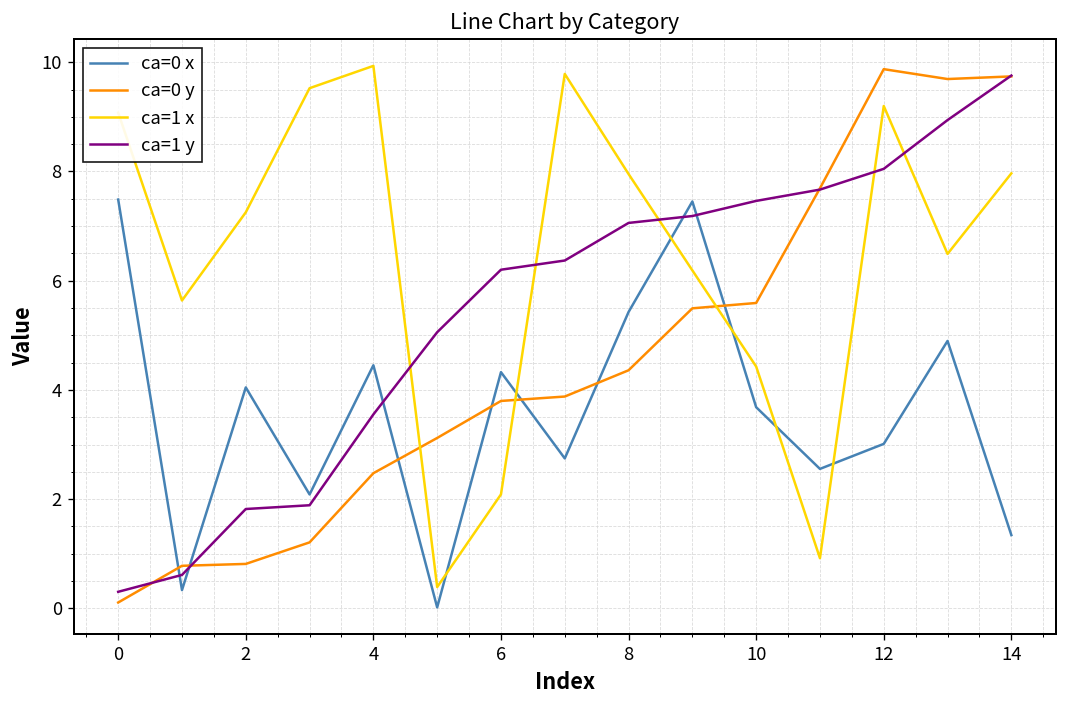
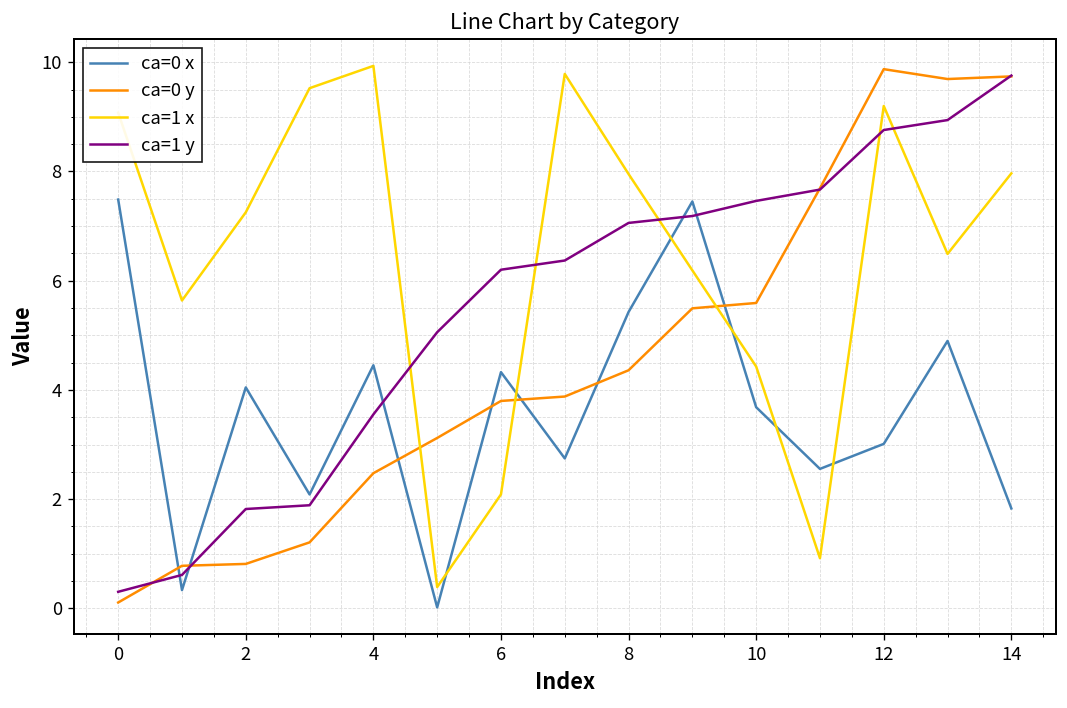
ca=1 y, 12: 8.0 -> 8.8
ca=0 x, 14: 1.3 -> 1.8
